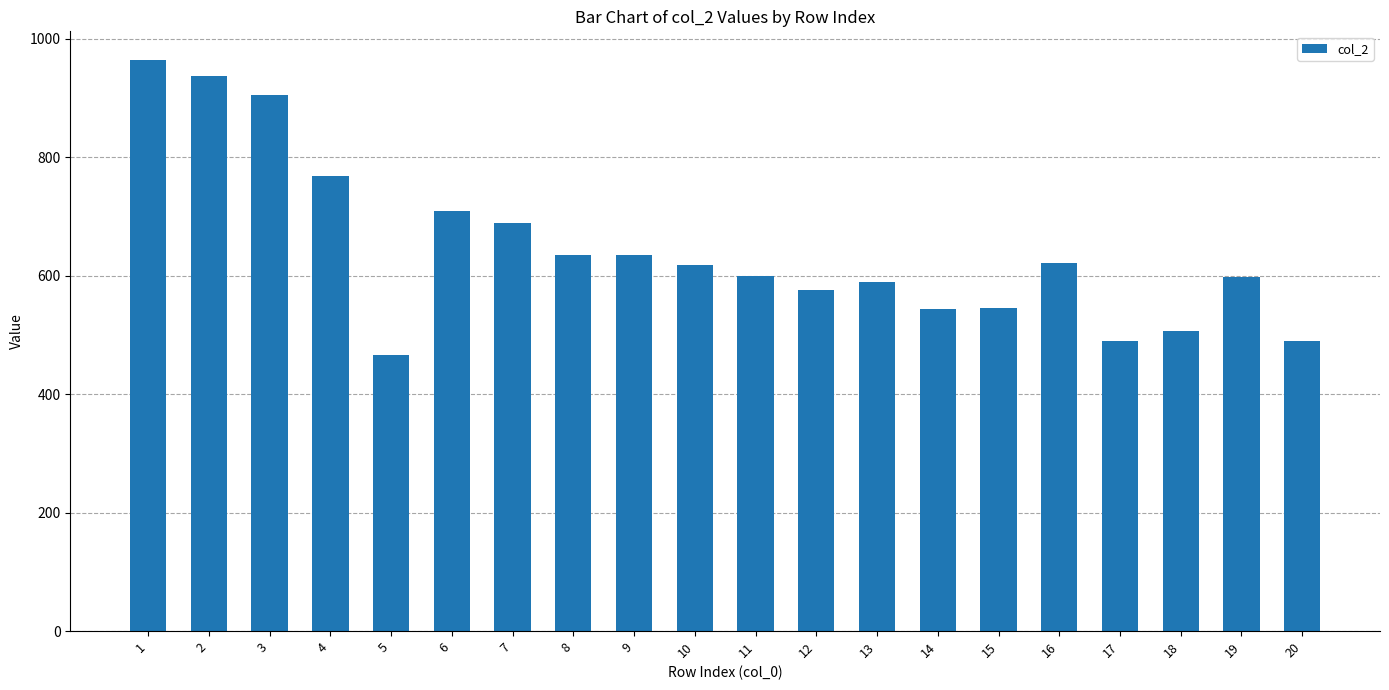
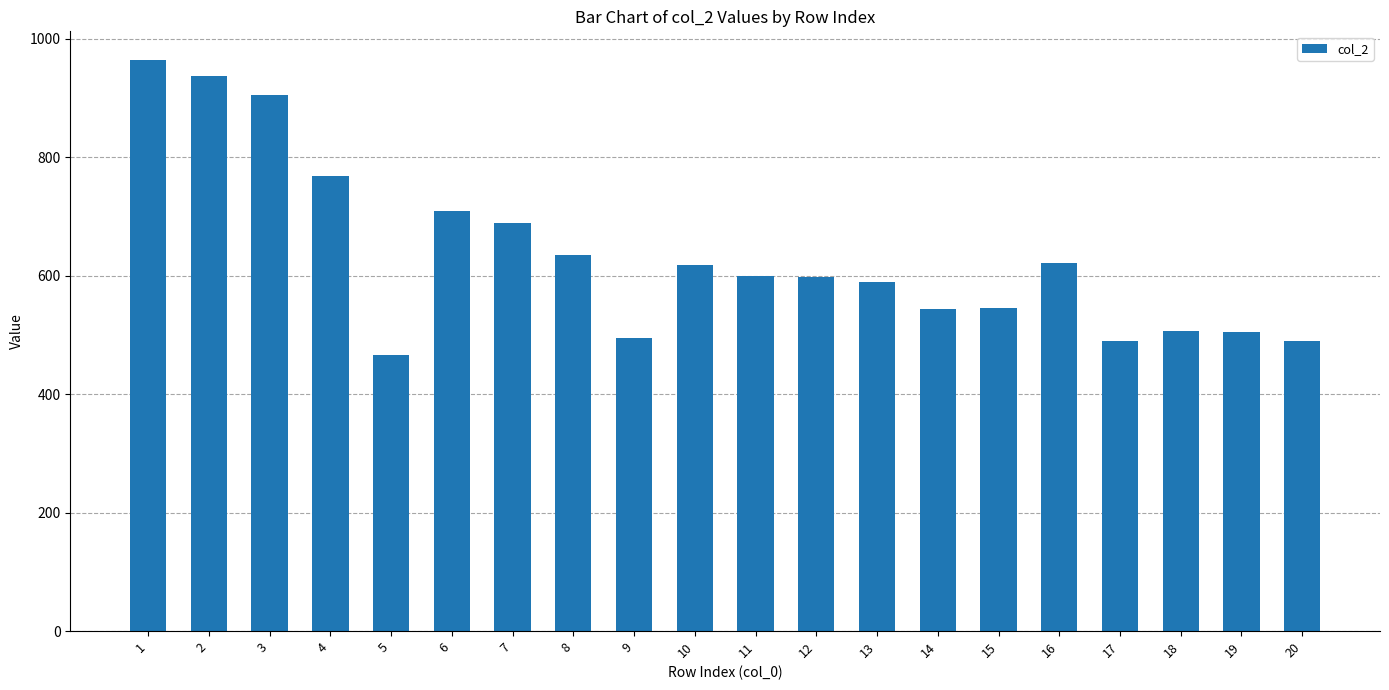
9: 640 -> 500
12: 580 -> 600
19: 600 -> 510
